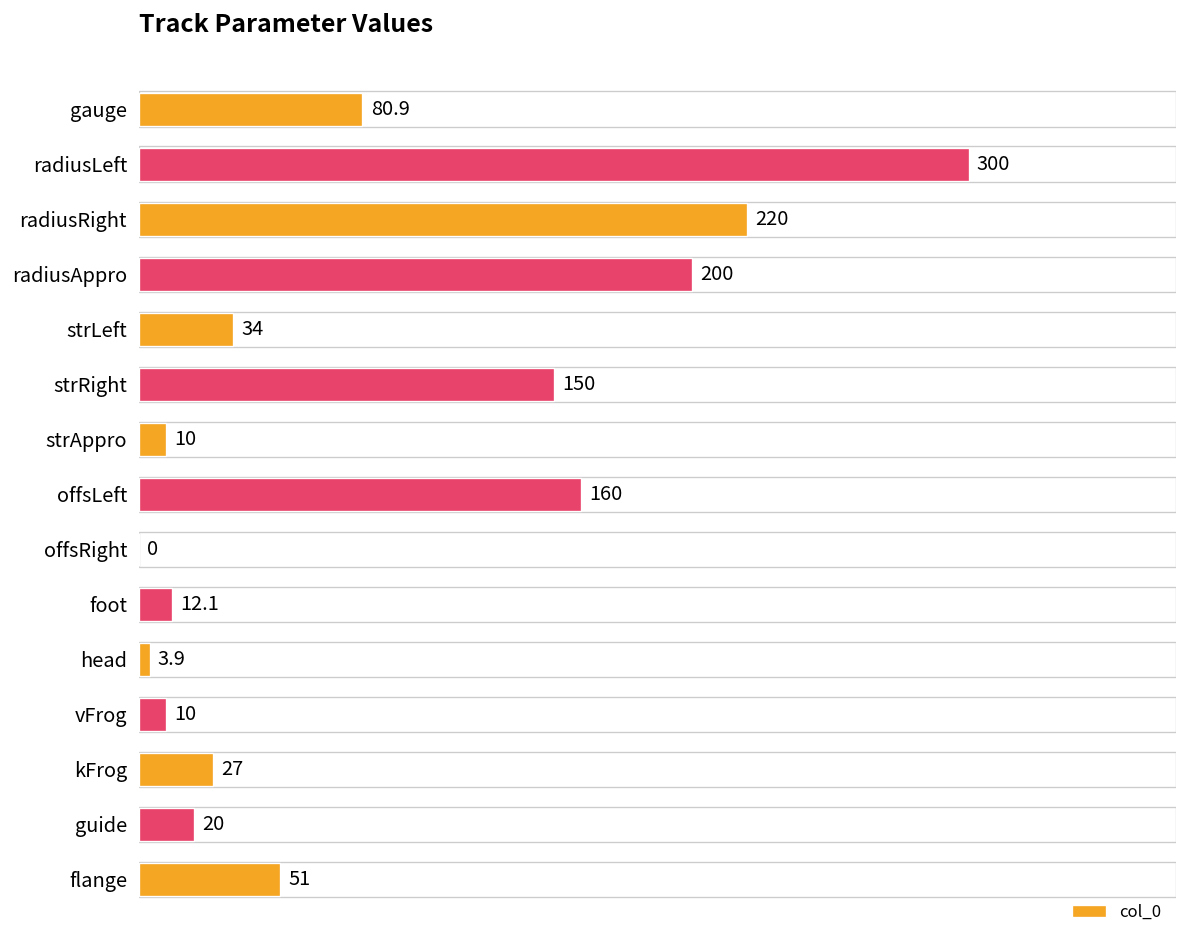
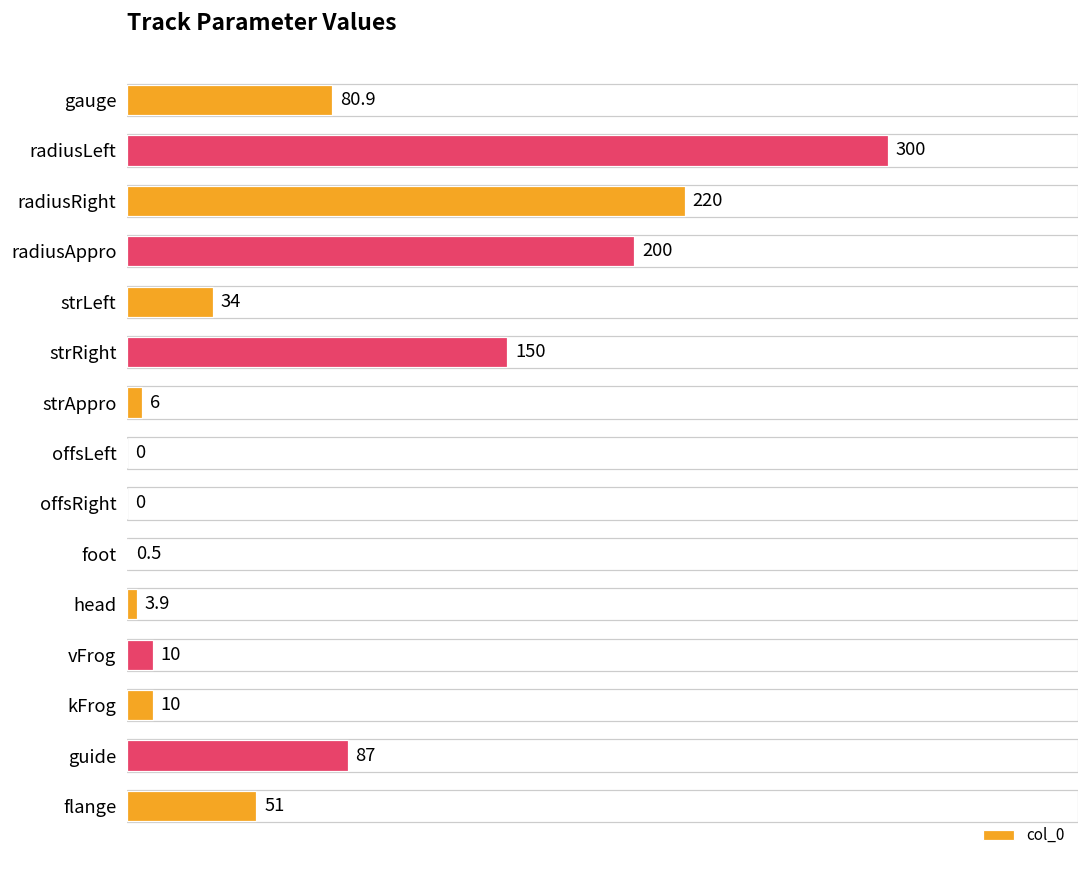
strAppro: 10 -> 6
offsLeft: 160 -> 0
foot: 12.1 -> 0.5
kFrog: 27 -> 10
guide: 20 -> 87
